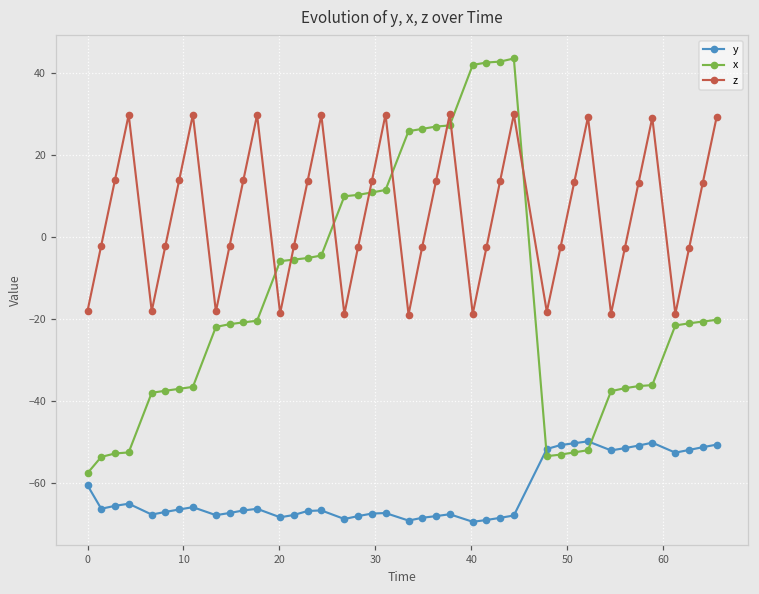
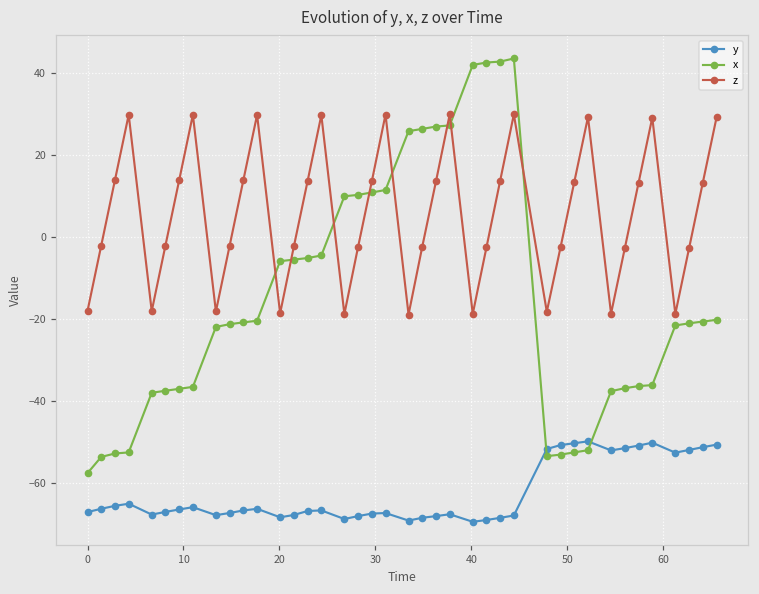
y, 0: -61 -> -67
